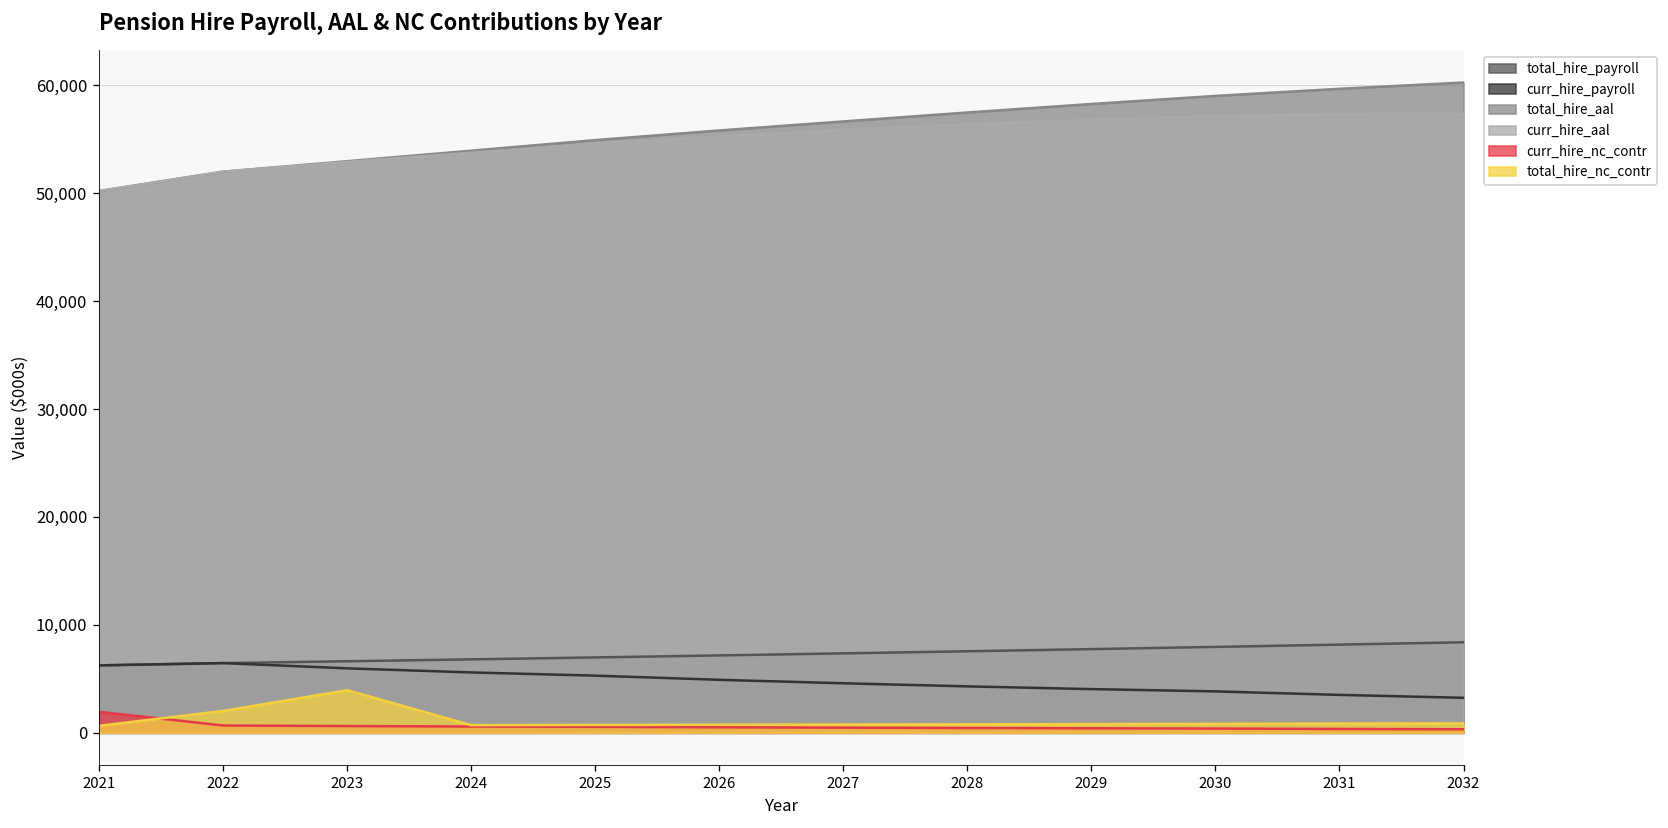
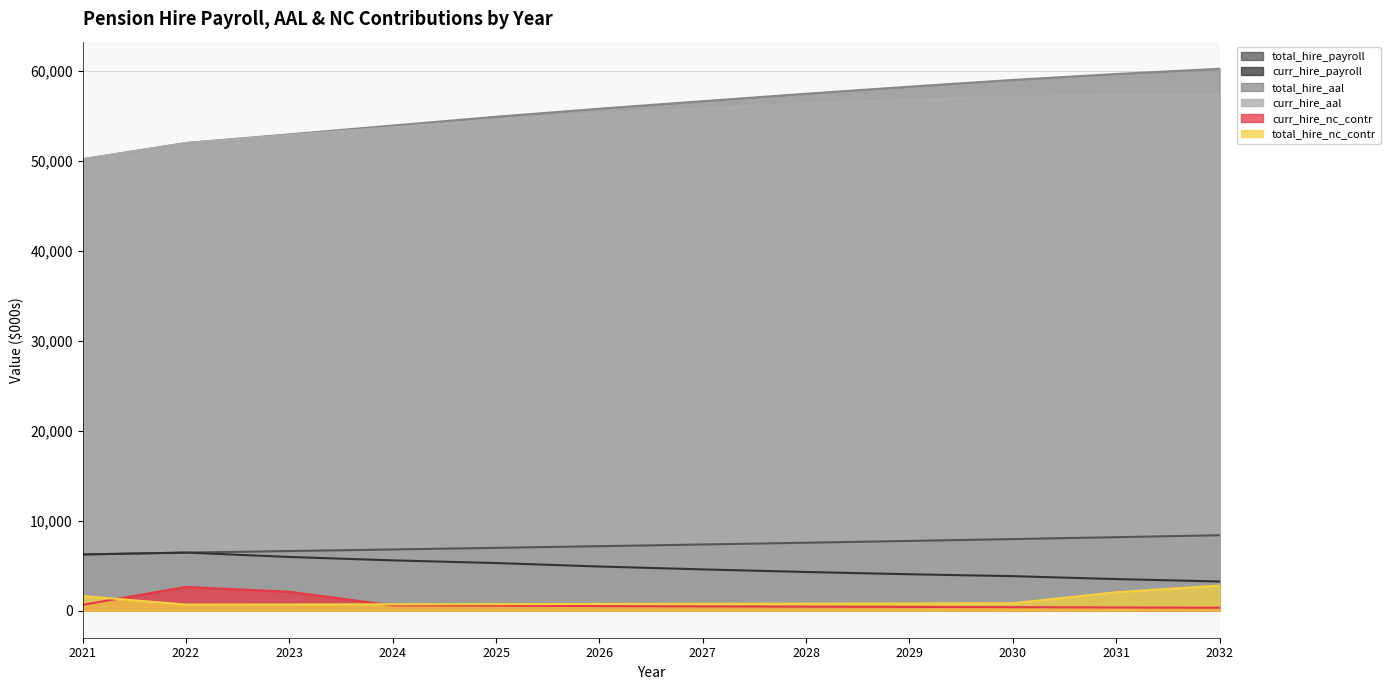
curr_hire_nc_contr, 2021: 2,000 -> 1,000
total_hire_nc_contr, 2021: 1,000 -> 2,000
curr_hire_nc_contr, 2022: 1,000 -> 3,000
total_hire_nc_contr, 2022: 2,000 -> 1,000
curr_hire_nc_contr, 2023: 1,000 -> 2,000
total_hire_nc_contr, 2023: 4,000 -> 1,000
total_hire_nc_contr, 2031: 1,000 -> 2,000
total_hire_nc_contr, 2032: 1,000 -> 3,000
